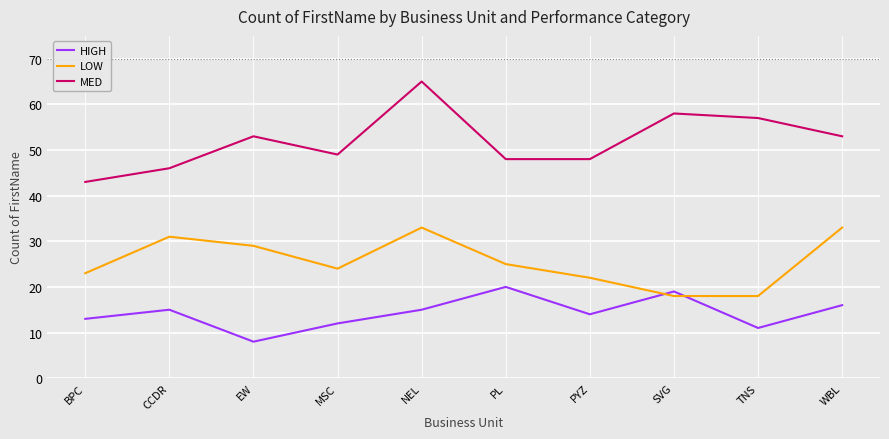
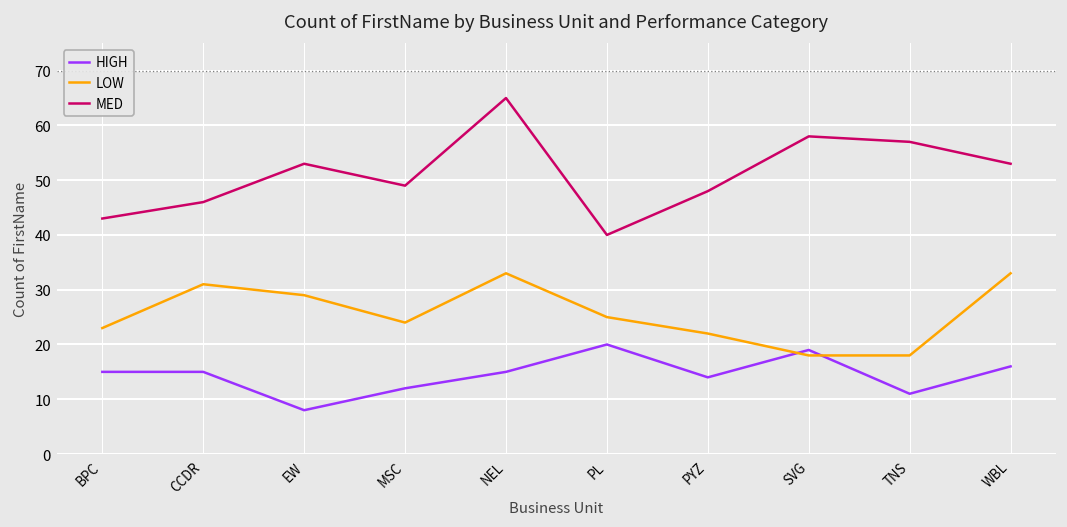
HIGH, BPC: 13 -> 15
MED, PL: 48 -> 40
